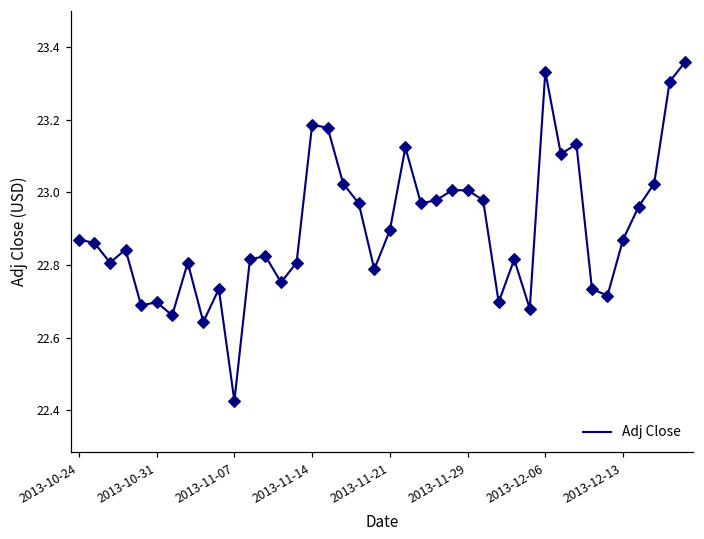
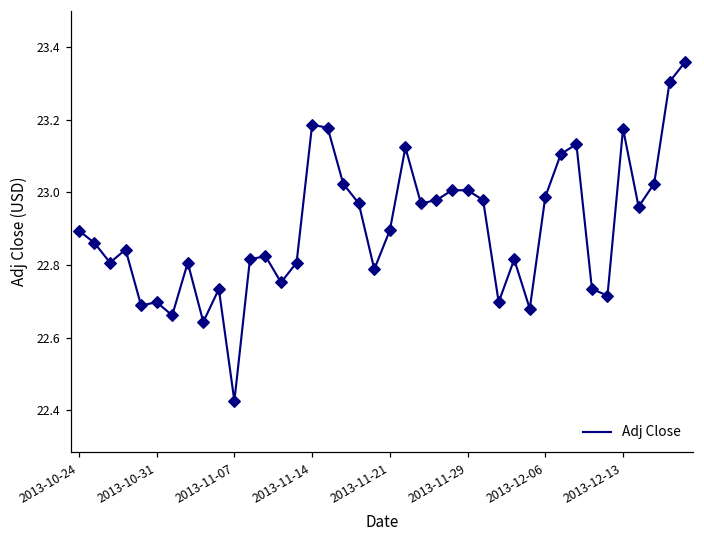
2013-10-24: 22.87 -> 22.89
2013-12-06: 23.33 -> 22.99
2013-12-13: 22.87 -> 23.17
